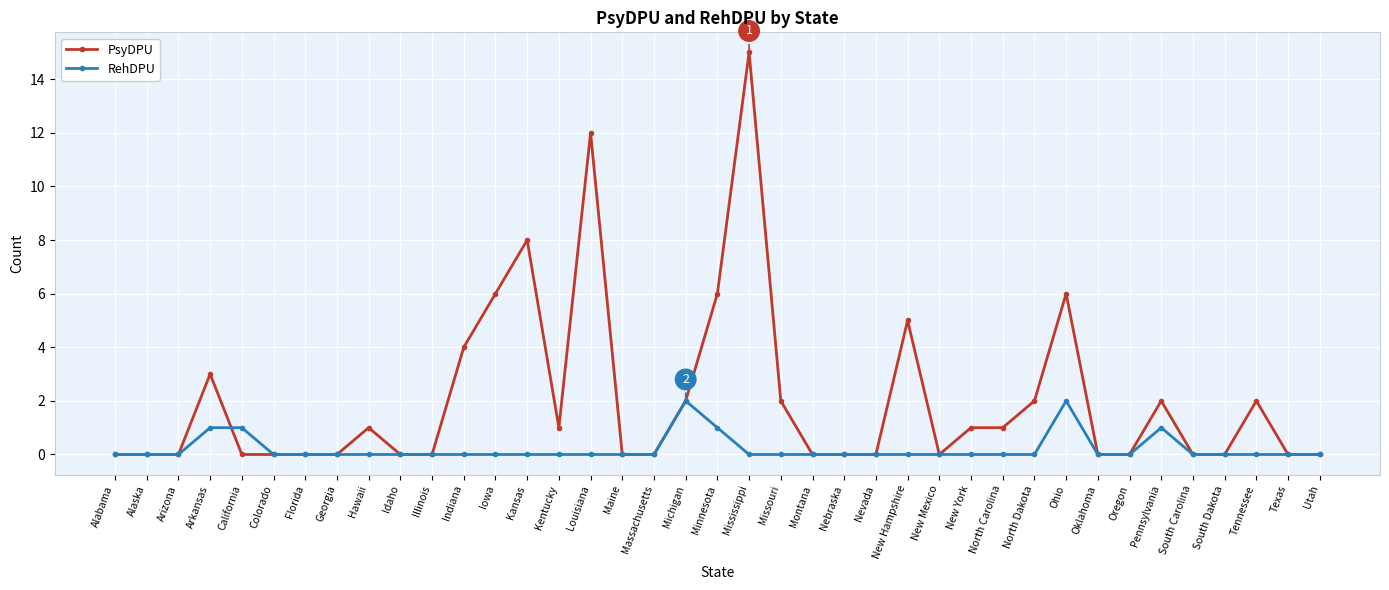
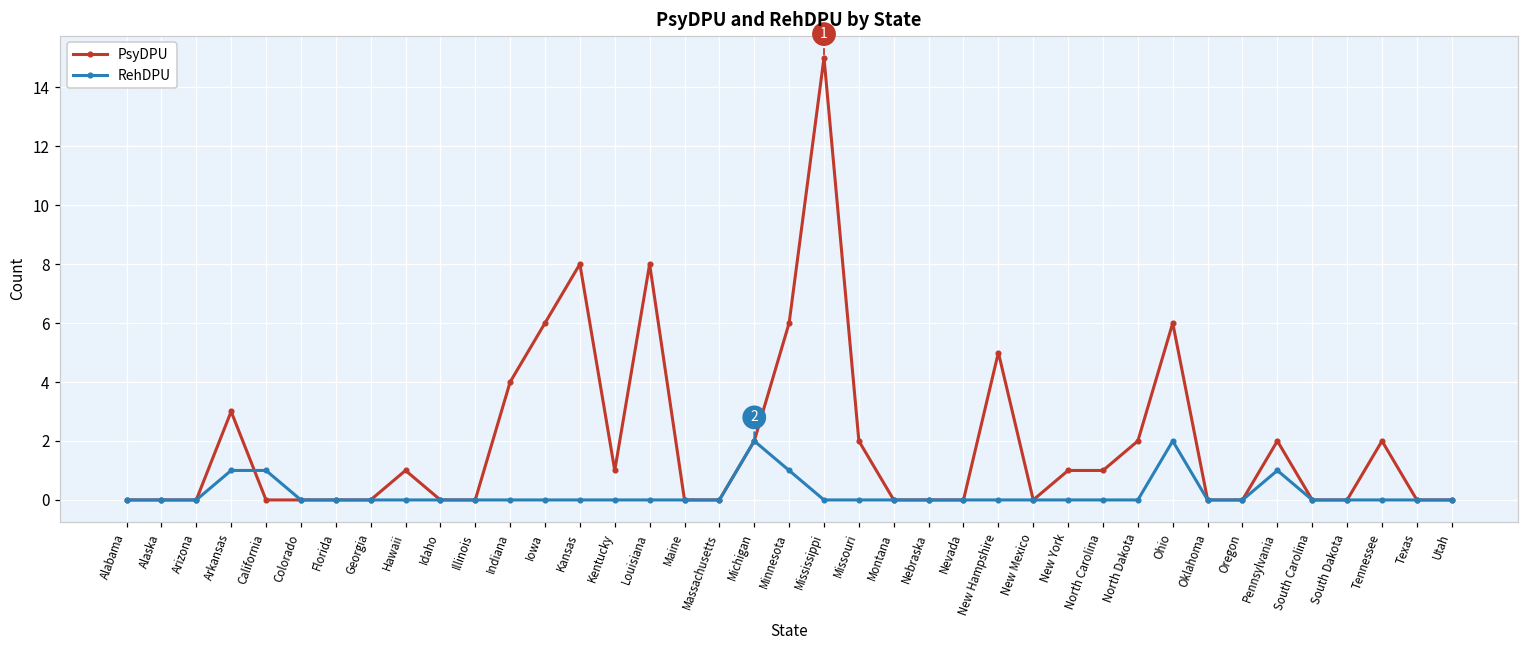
PsyDPU, Louisiana: 12 -> 8
